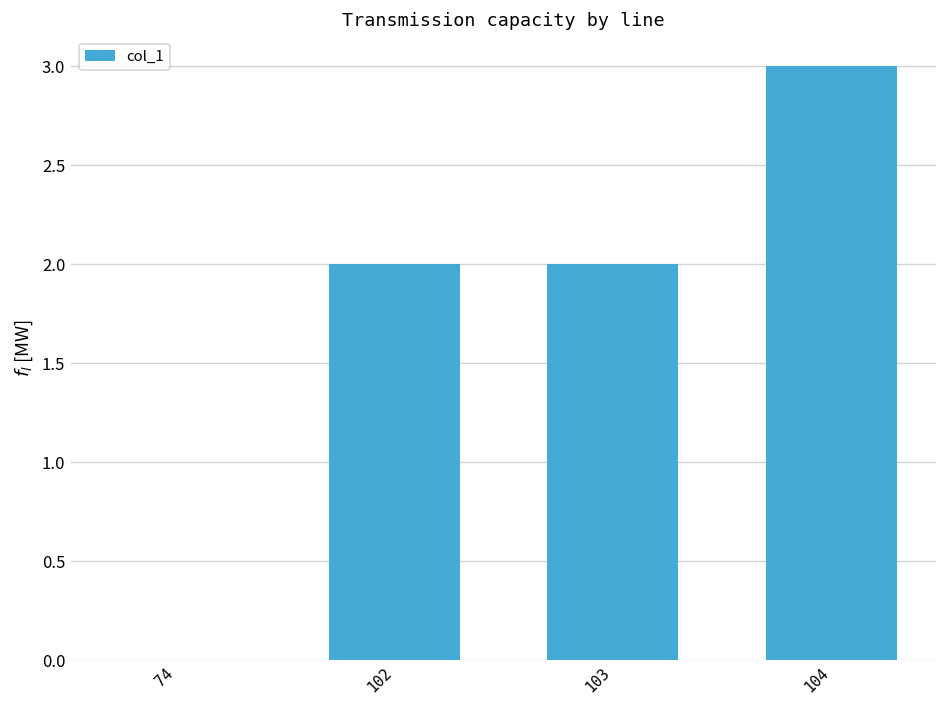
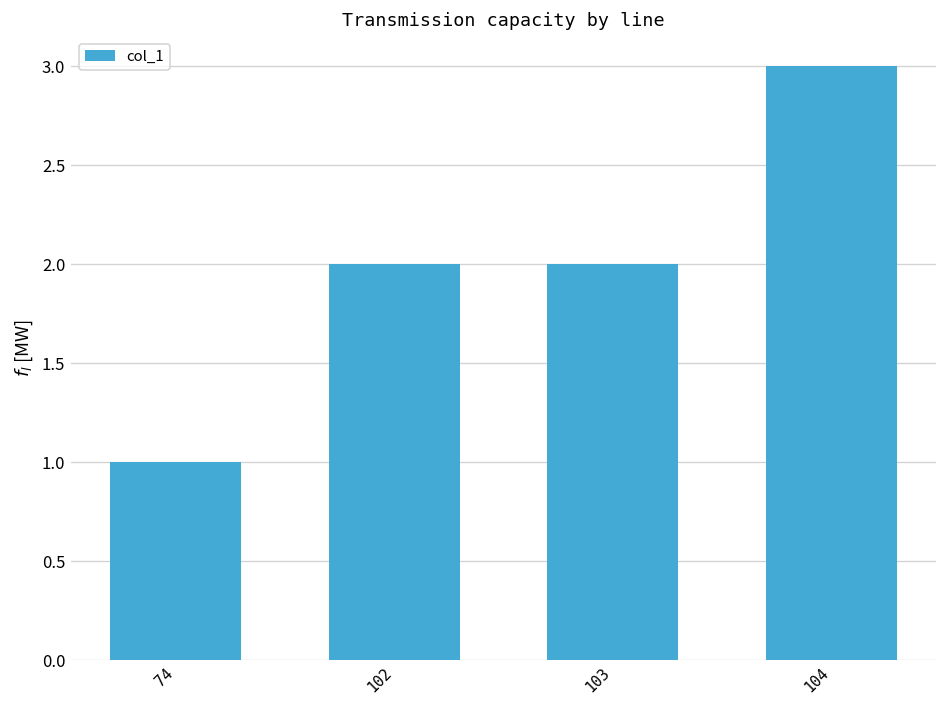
74: 0 -> 1
